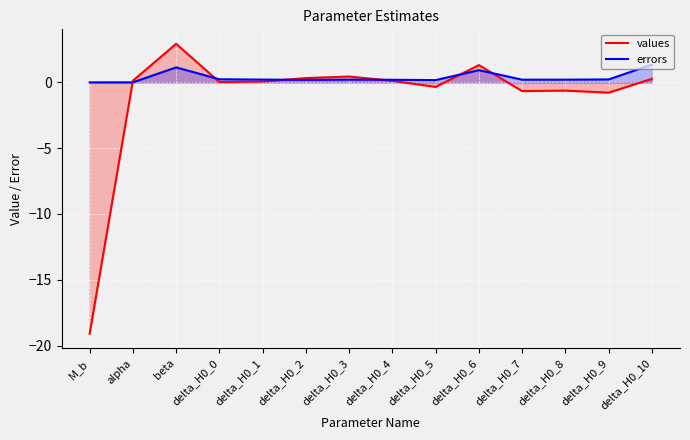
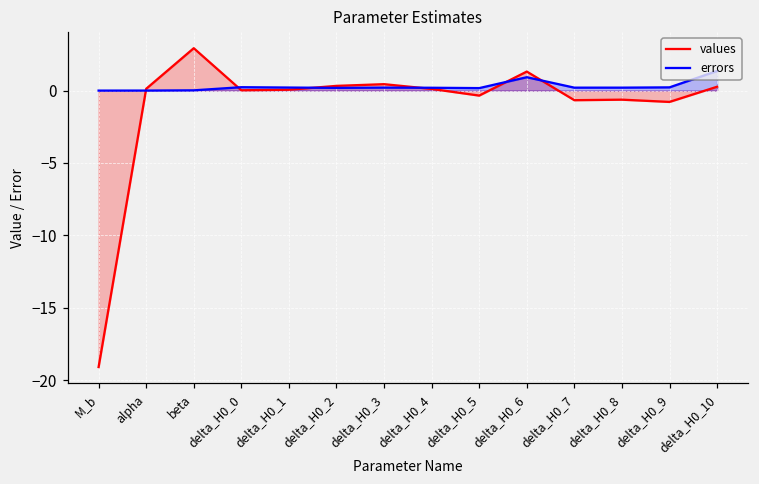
errors, beta: 1.1 -> 0.0
